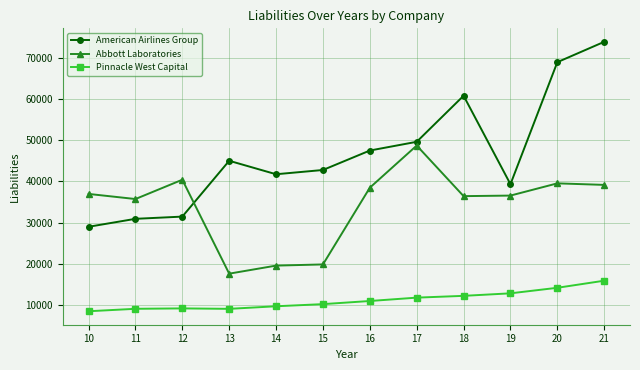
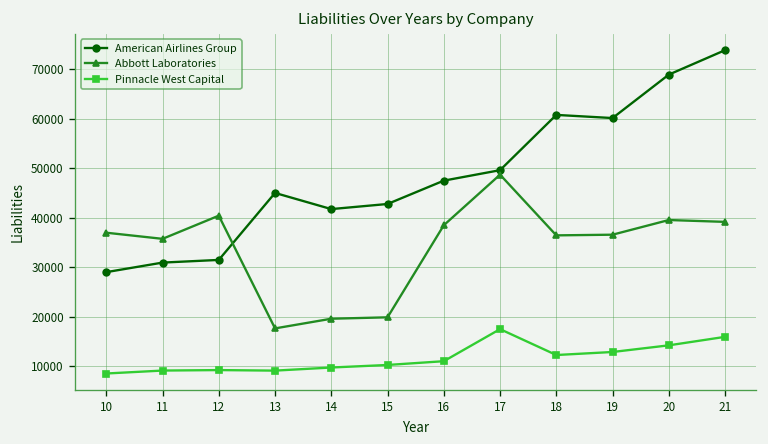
Pinnacle West Capital, 17: 12000 -> 18000
American Airlines Group, 19: 39000 -> 60000
